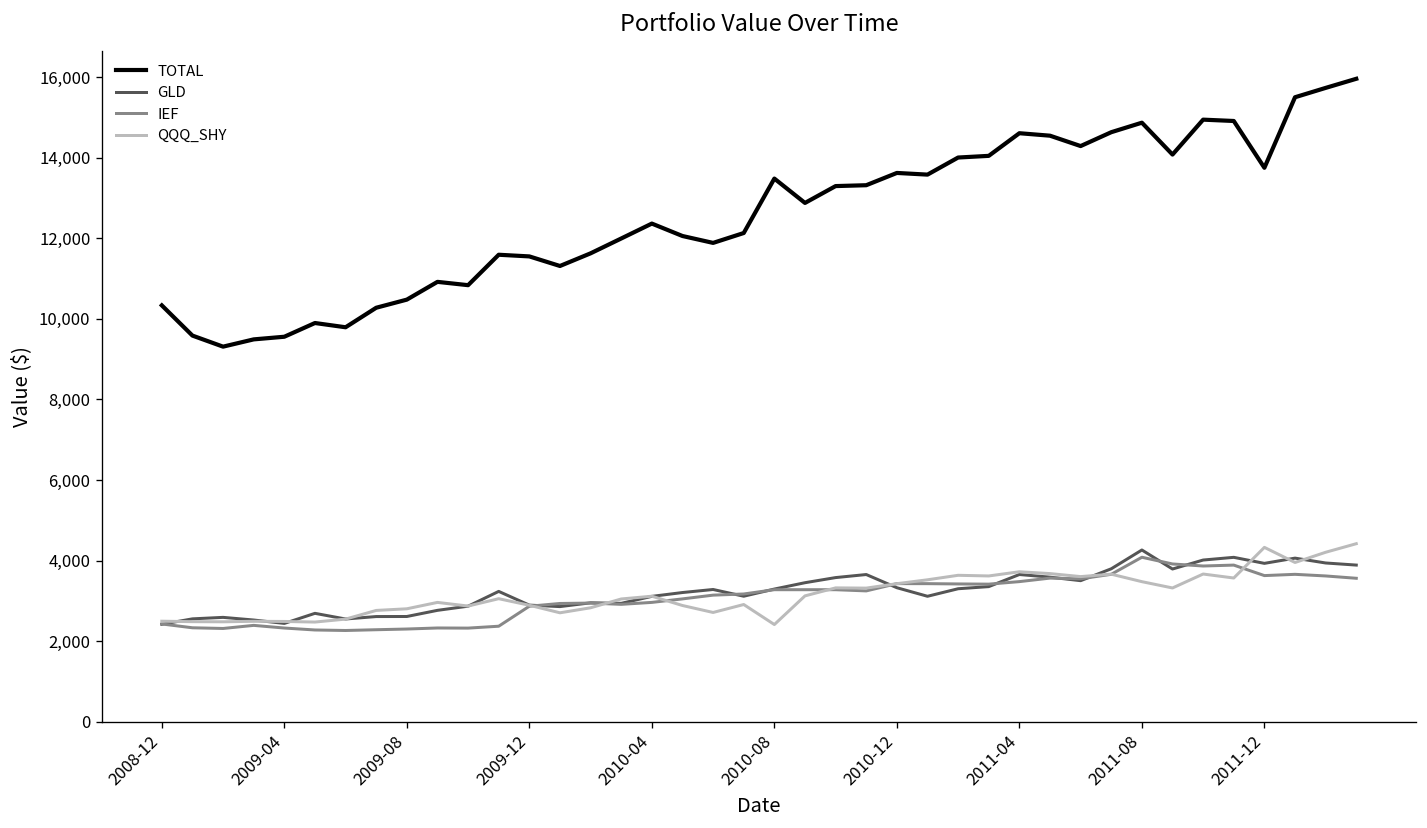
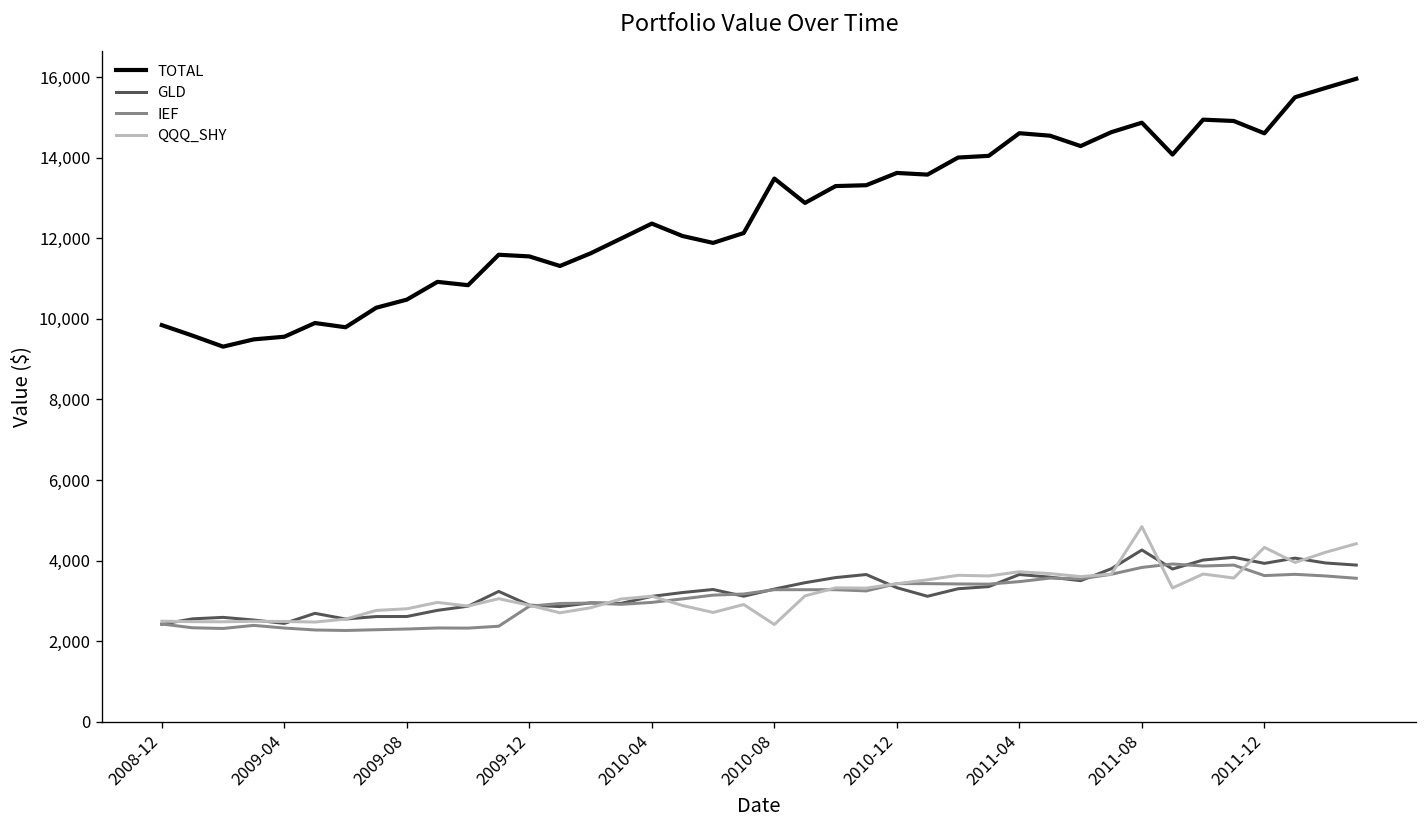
TOTAL, 2008-12: 10,300 -> 9,800
IEF, 2011-08: 4,100 -> 3,800
QQQ_SHY, 2011-08: 3,500 -> 4,800
TOTAL, 2011-12: 13,700 -> 14,600
